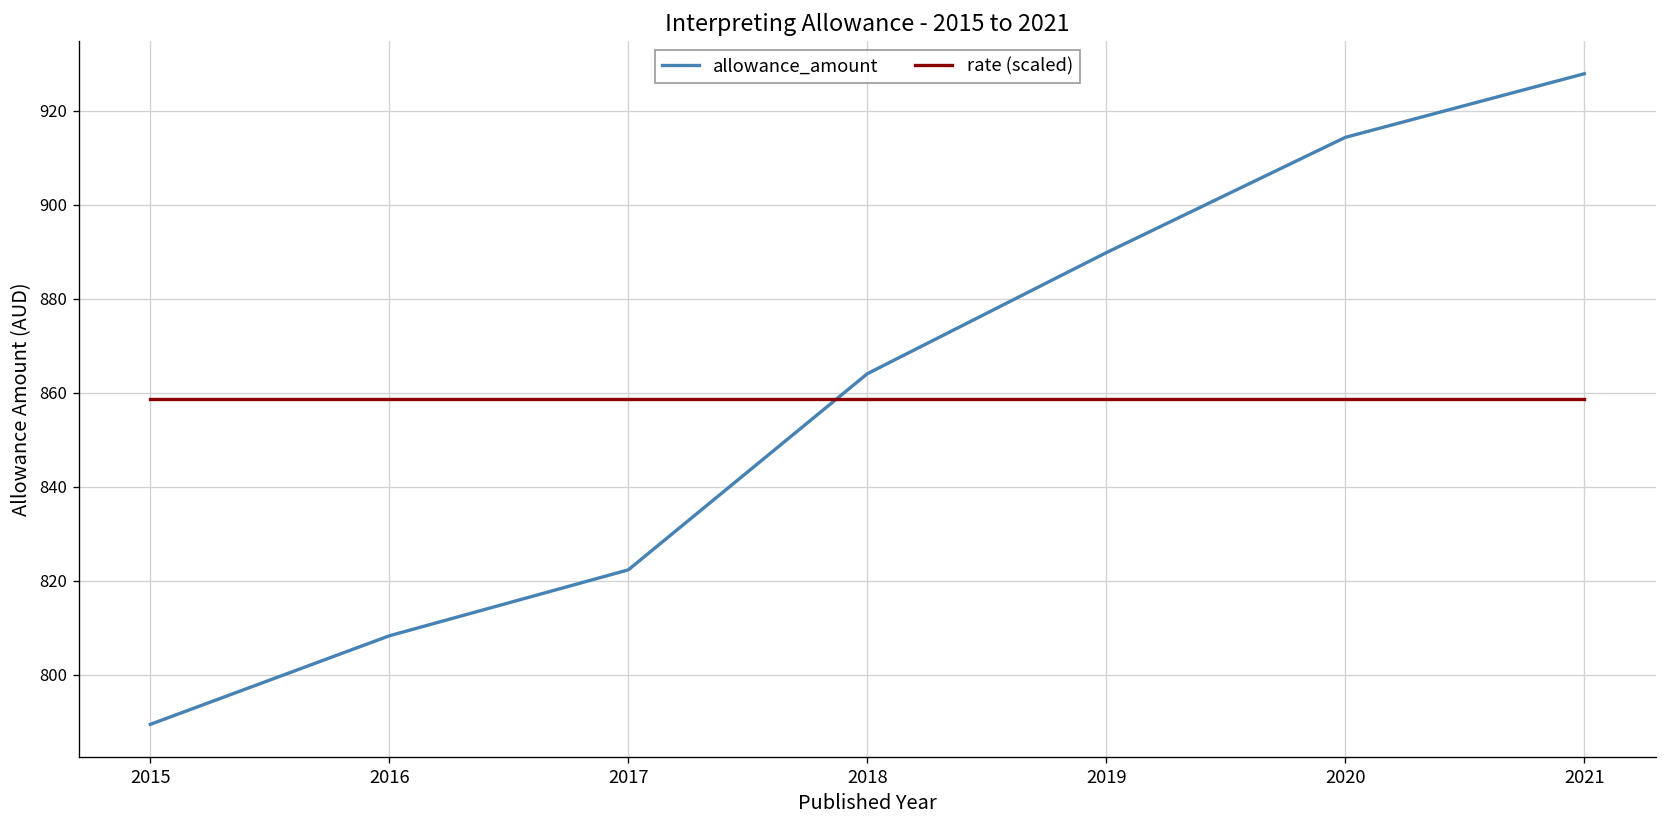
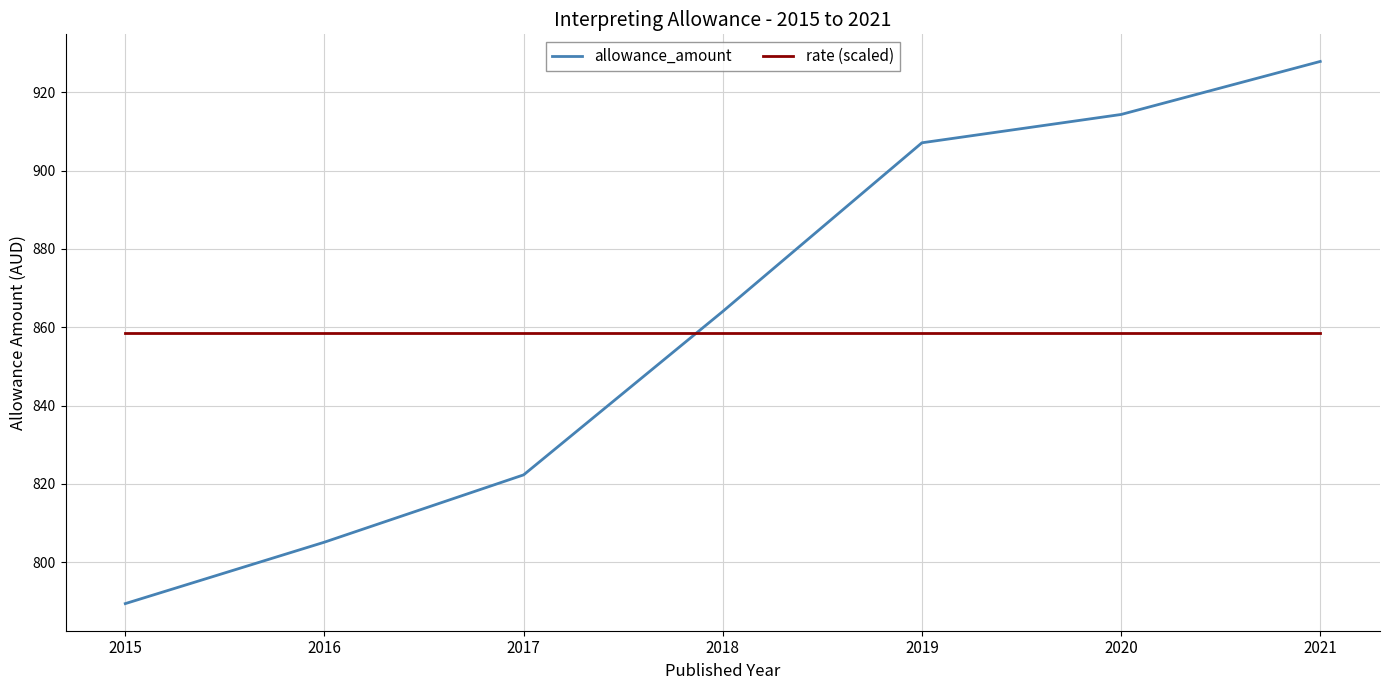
allowance_amount, 2016: 808 -> 805
allowance_amount, 2019: 890 -> 907
